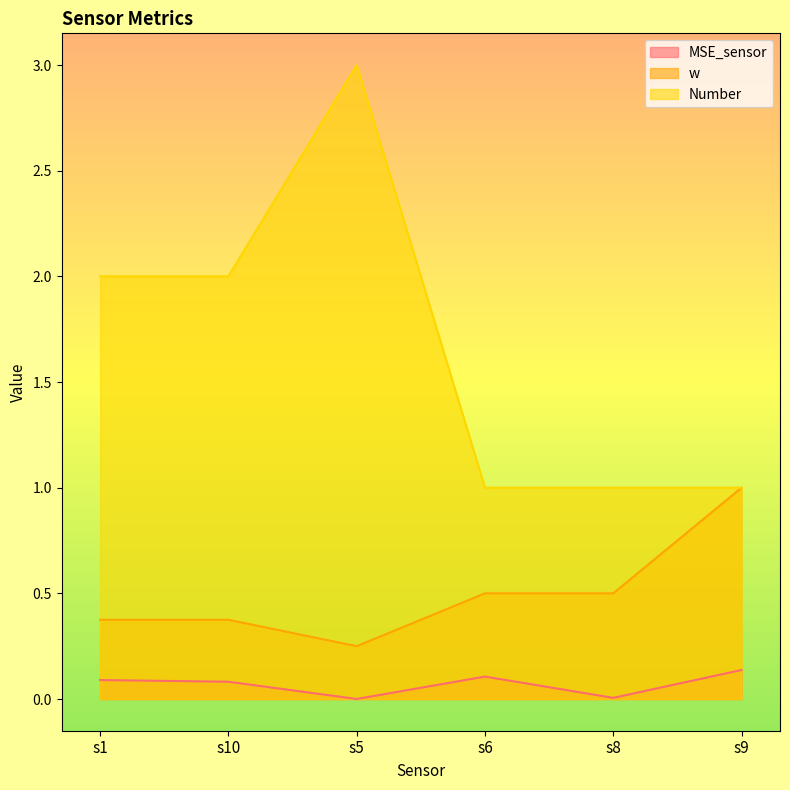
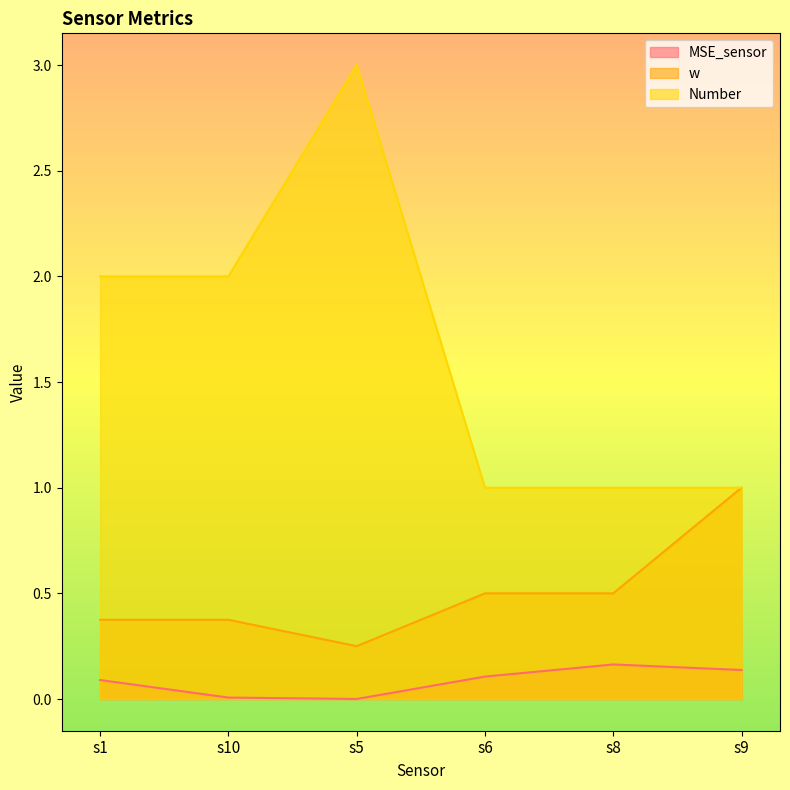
MSE_sensor, s10: 0.08 -> 0.01
MSE_sensor, s8: 0.01 -> 0.16
